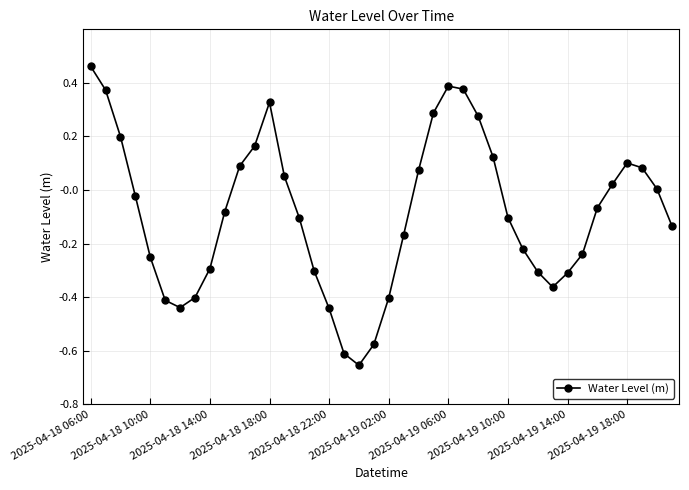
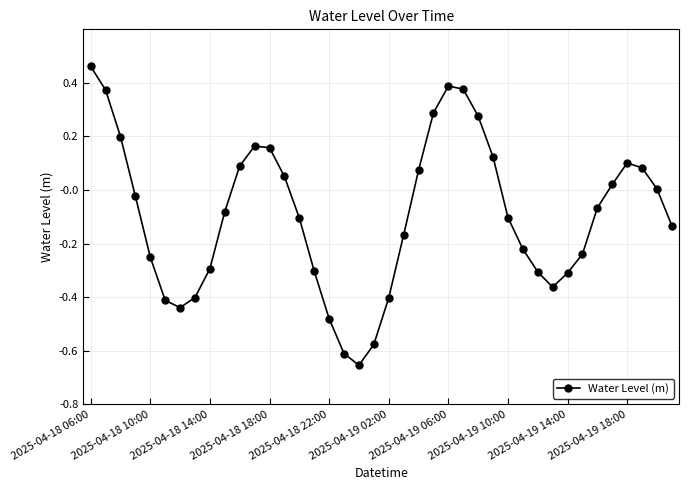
2025-04-18 18:00: 0.33 -> 0.16
2025-04-18 22:00: -0.44 -> -0.48
